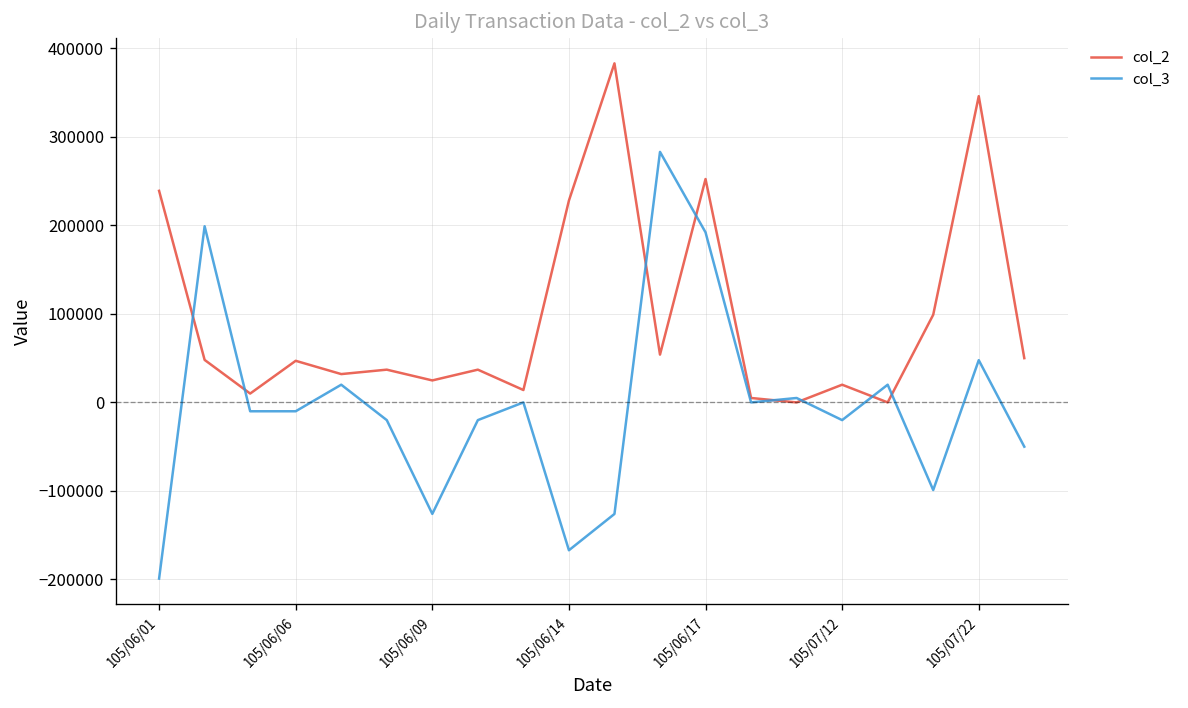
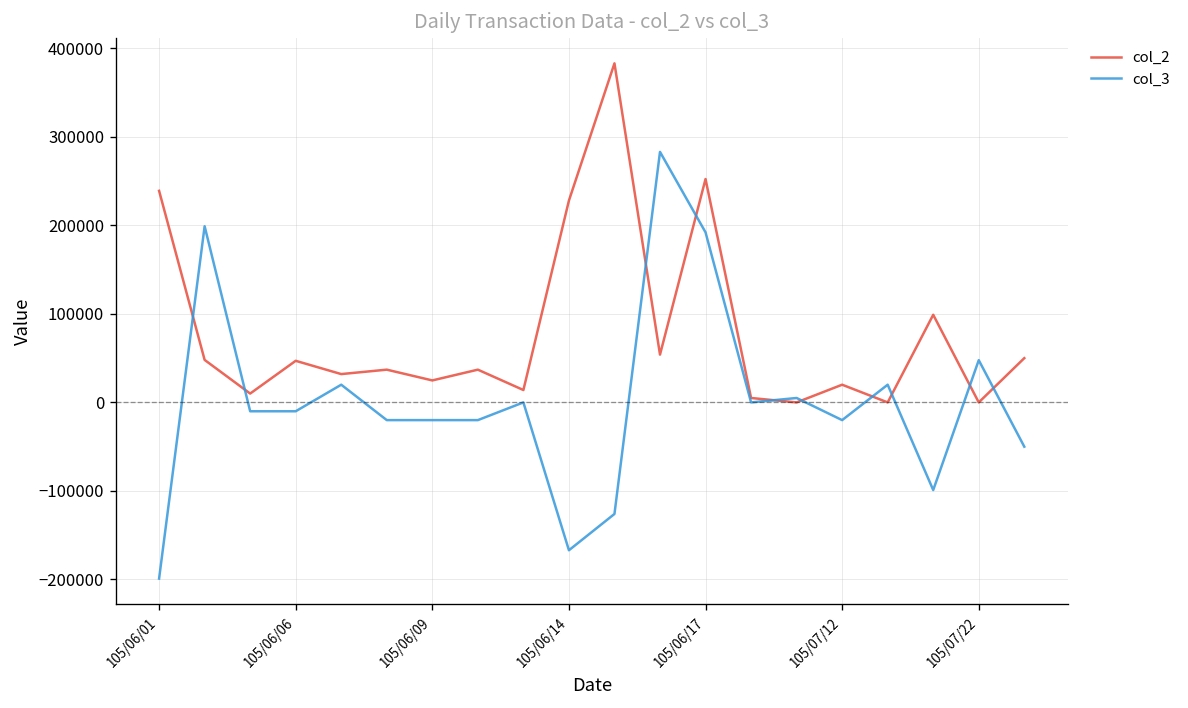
col_3, 105/06/09: -130000 -> -20000
col_2, 105/07/22: 350000 -> 0
